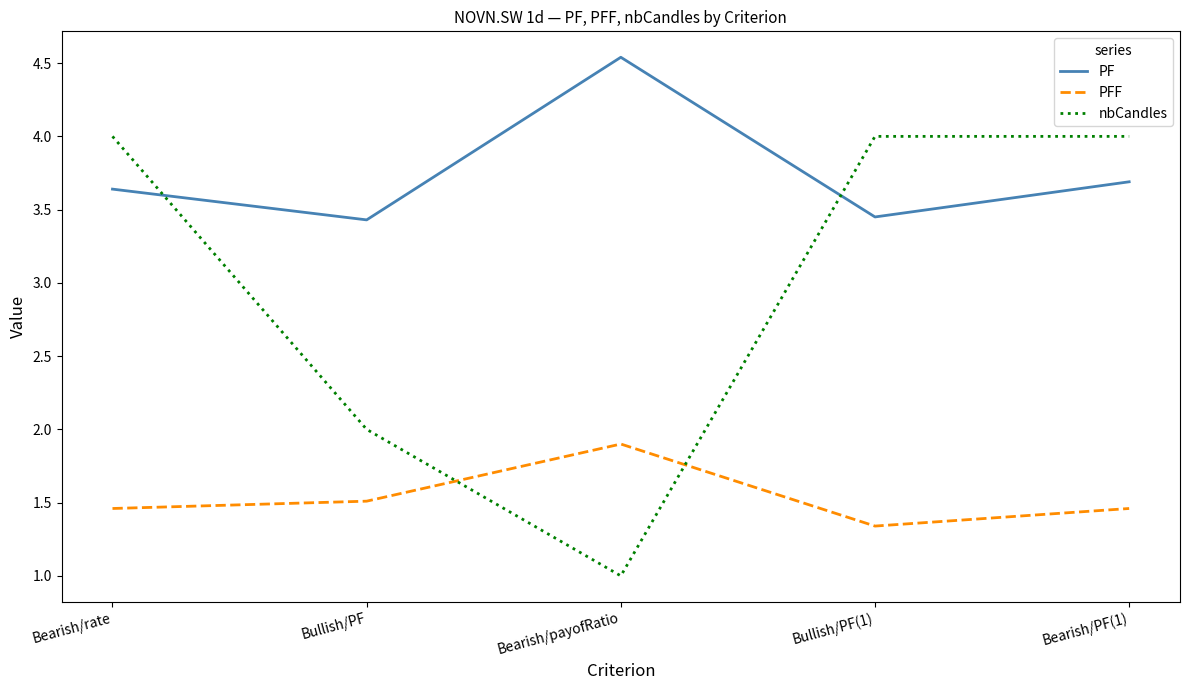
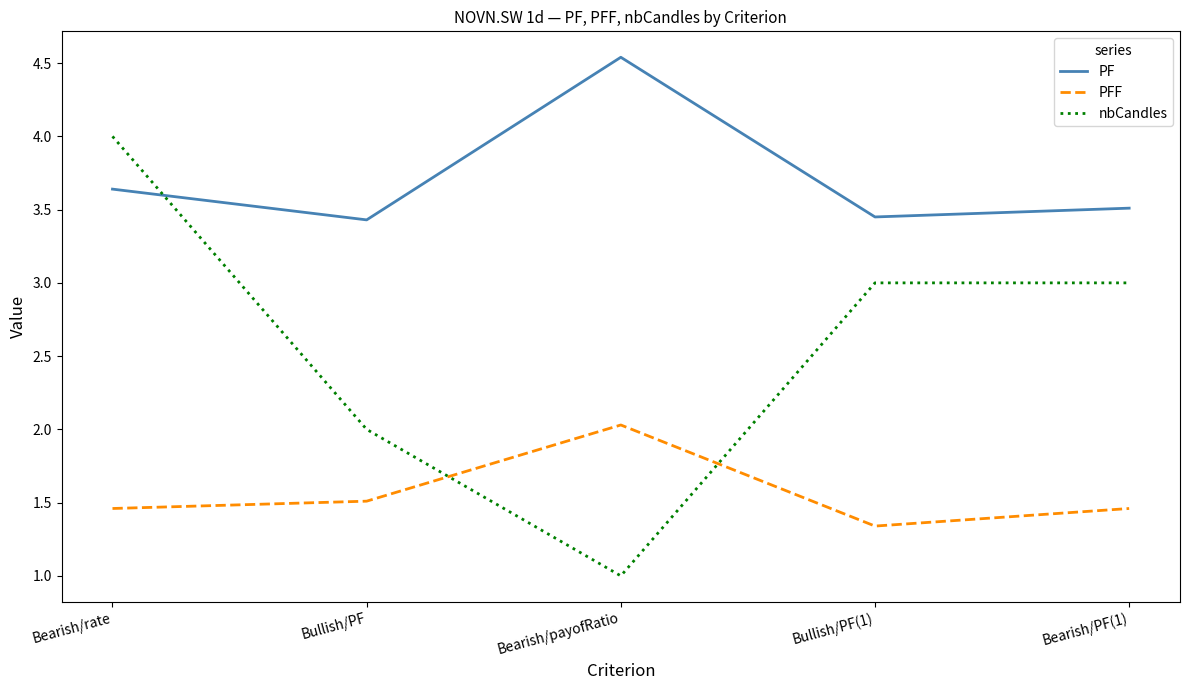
PFF, Bearish/payofRatio: 1.90 -> 2.03
nbCandles, Bullish/PF(1): 4 -> 3
PF, Bearish/PF(1): 3.69 -> 3.51
nbCandles, Bearish/PF(1): 4 -> 3
